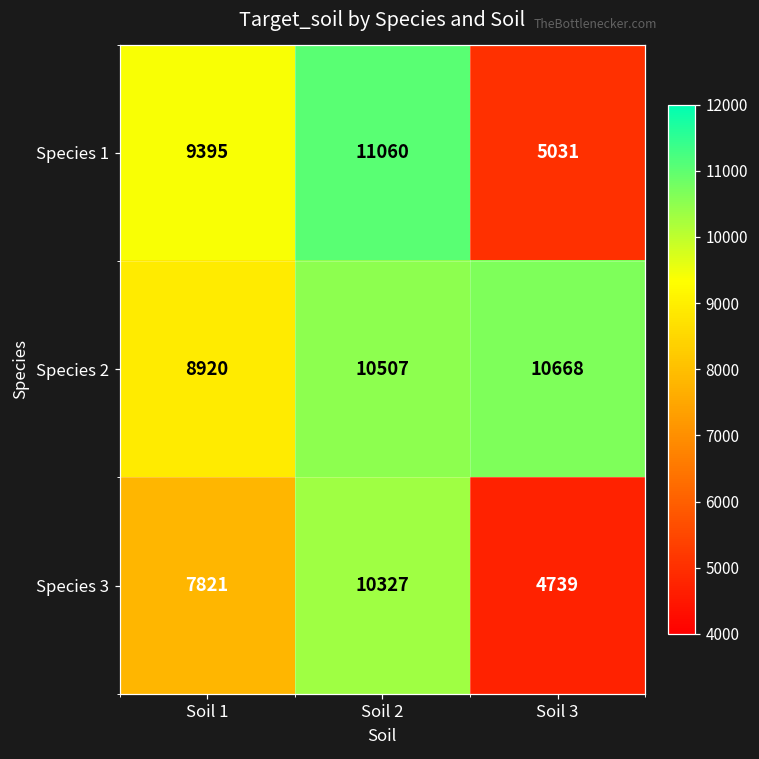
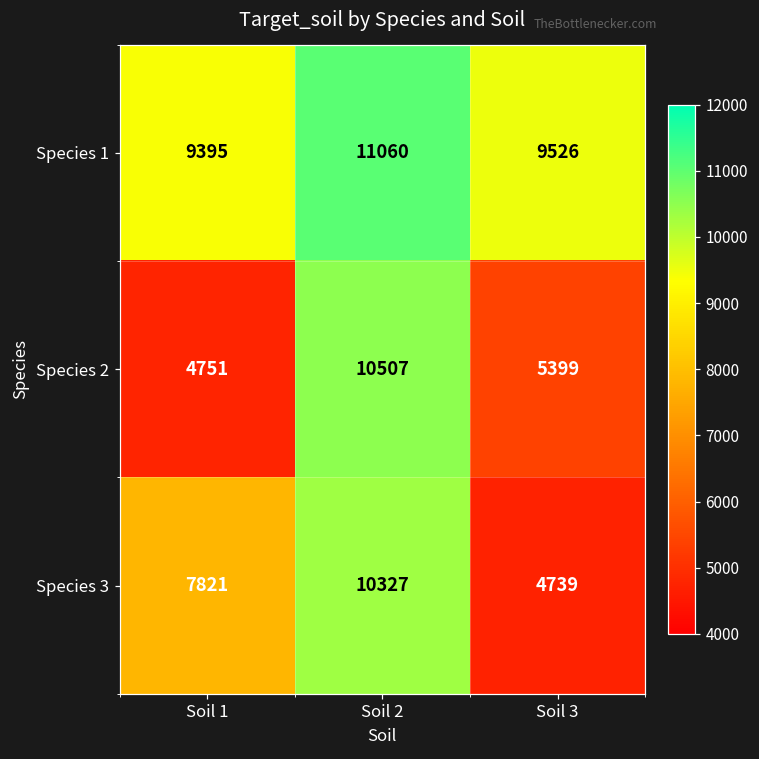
Species 1, Soil 3: 5031 -> 9526
Species 2, Soil 1: 8920 -> 4751
Species 2, Soil 3: 10668 -> 5399
